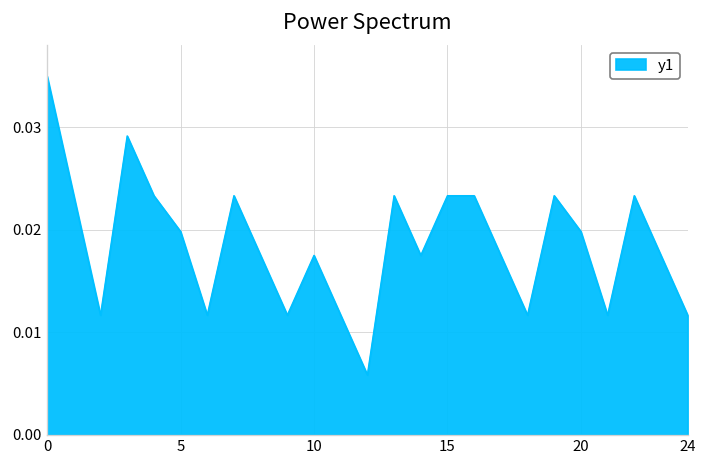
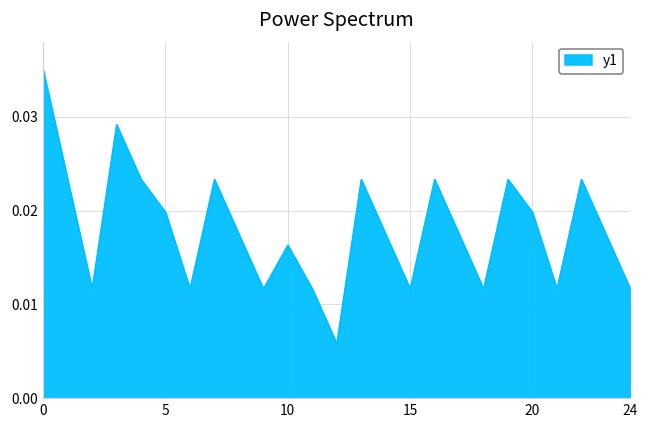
10: 0.018 -> 0.016
15: 0.023 -> 0.012
